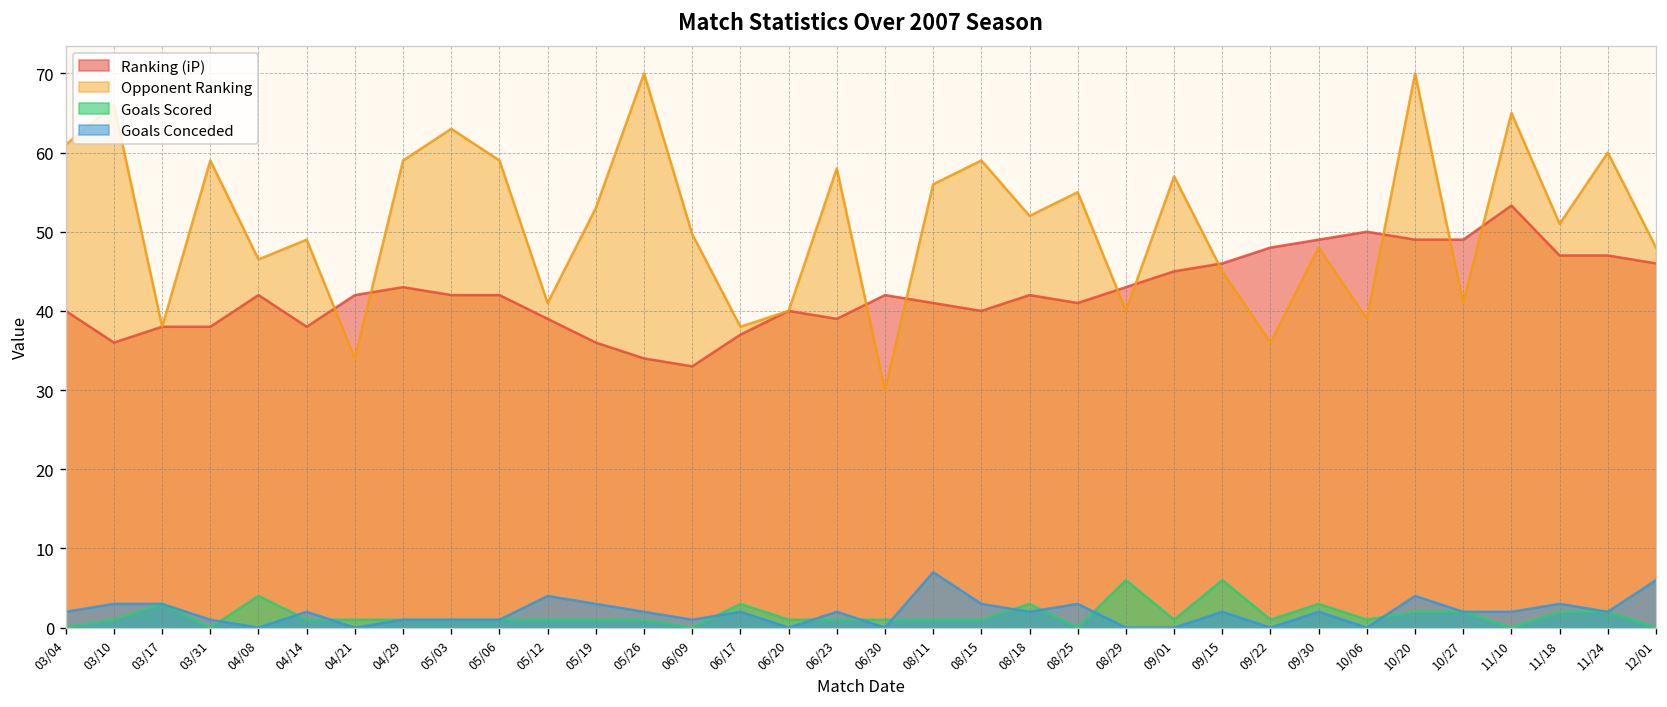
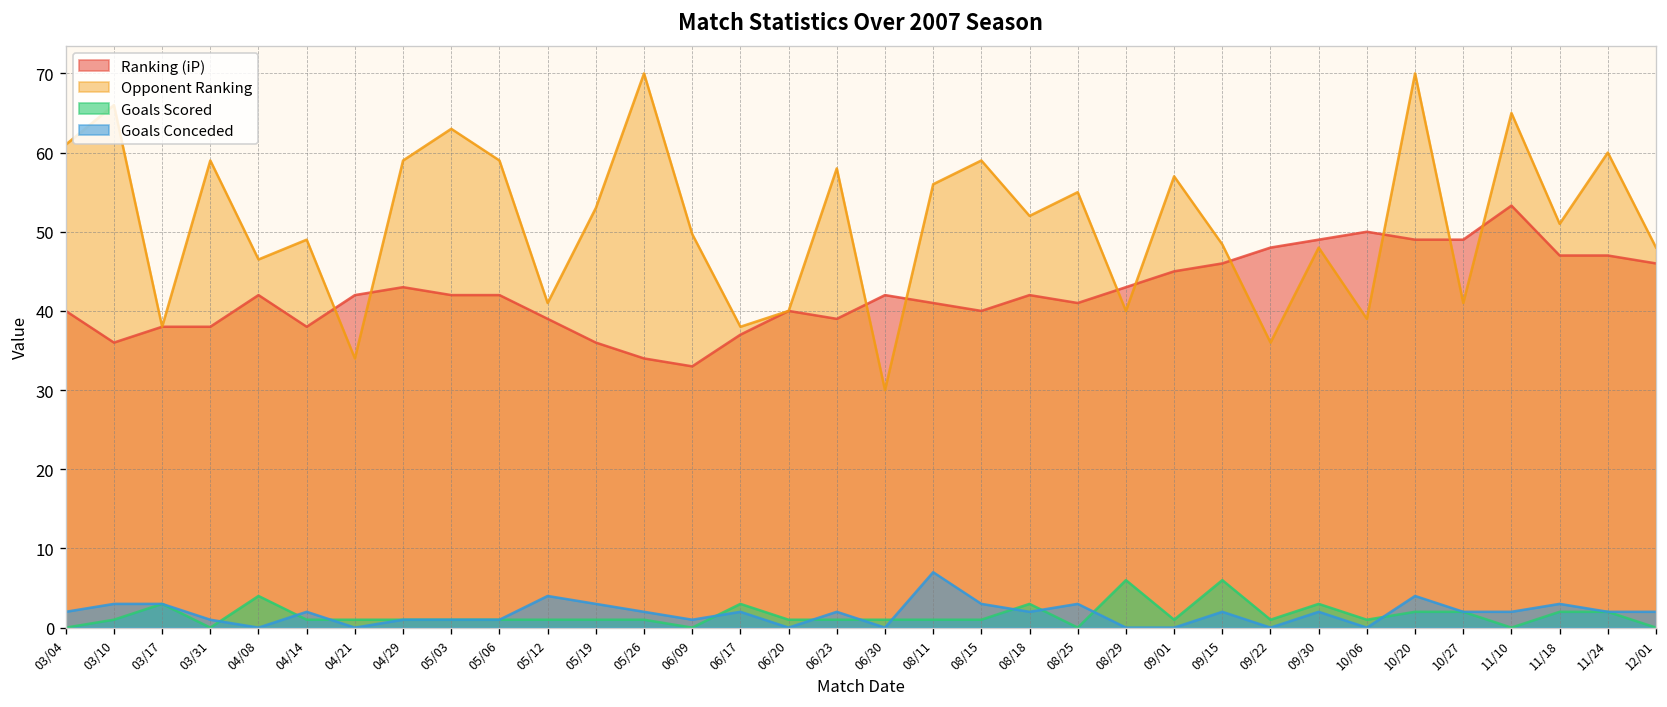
Opponent Ranking, 09/15: 45 -> 48
Goals Conceded, 12/01: 6 -> 2
